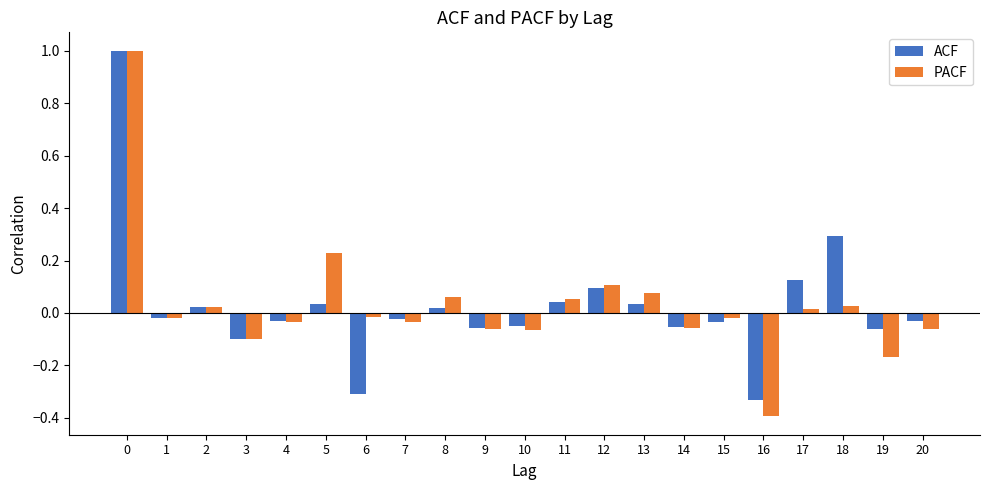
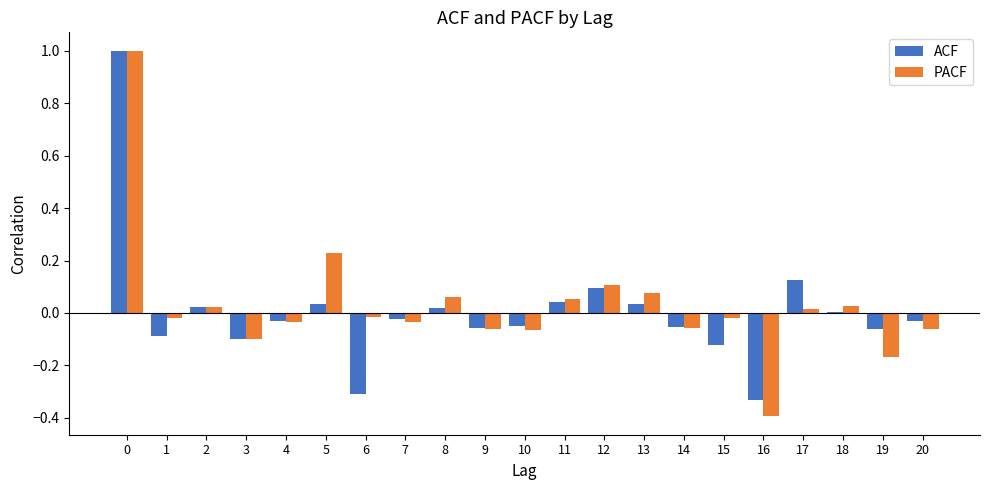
ACF, 1: -0.02 -> -0.09
ACF, 15: -0.03 -> -0.12
ACF, 18: 0.29 -> 0.01
